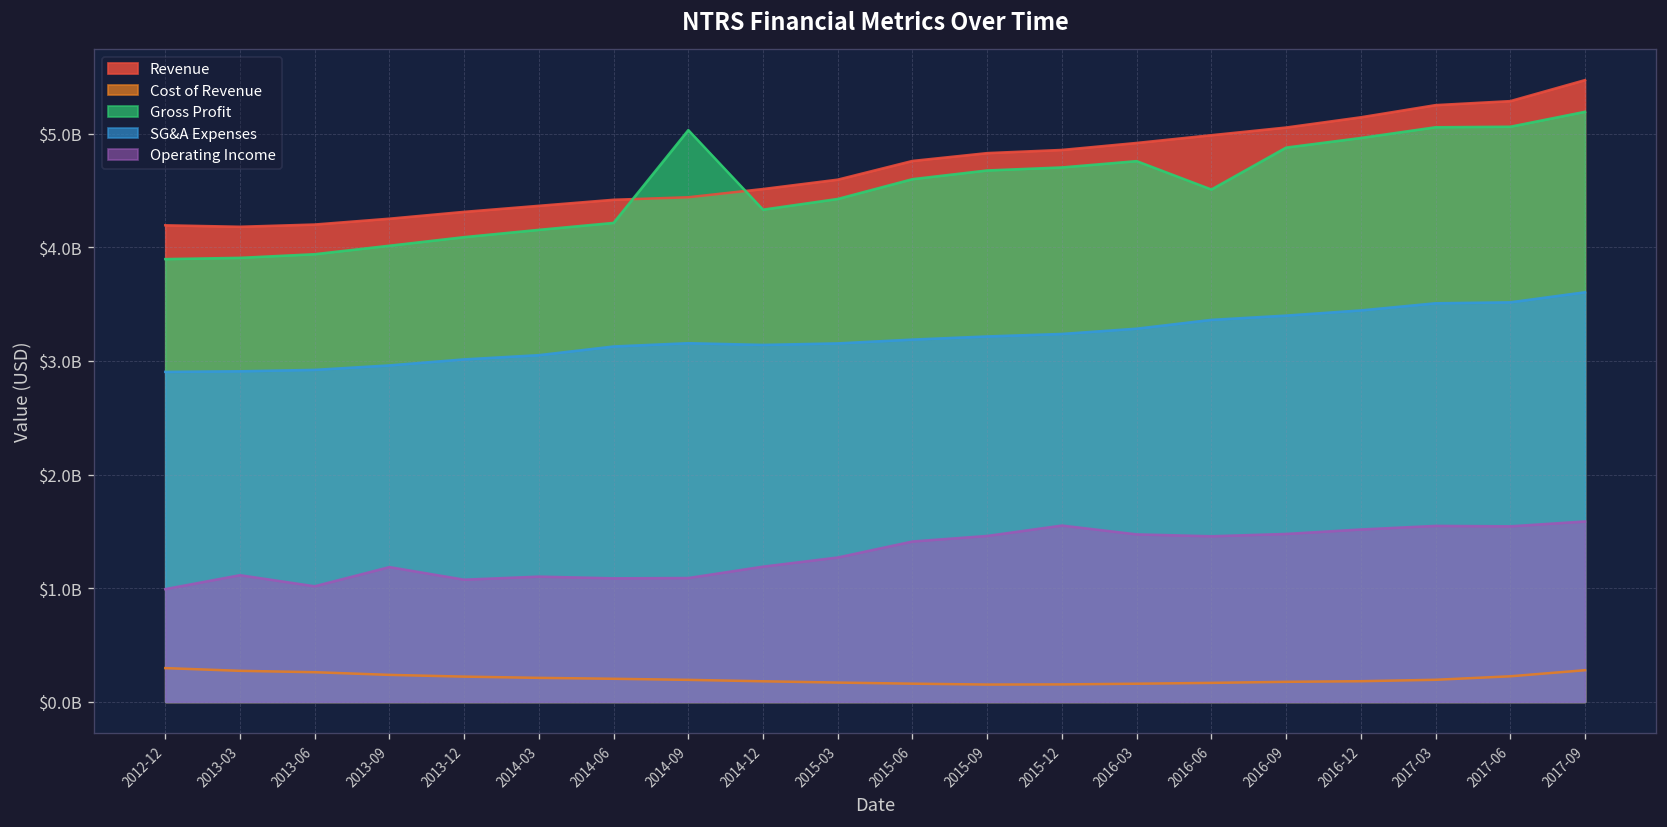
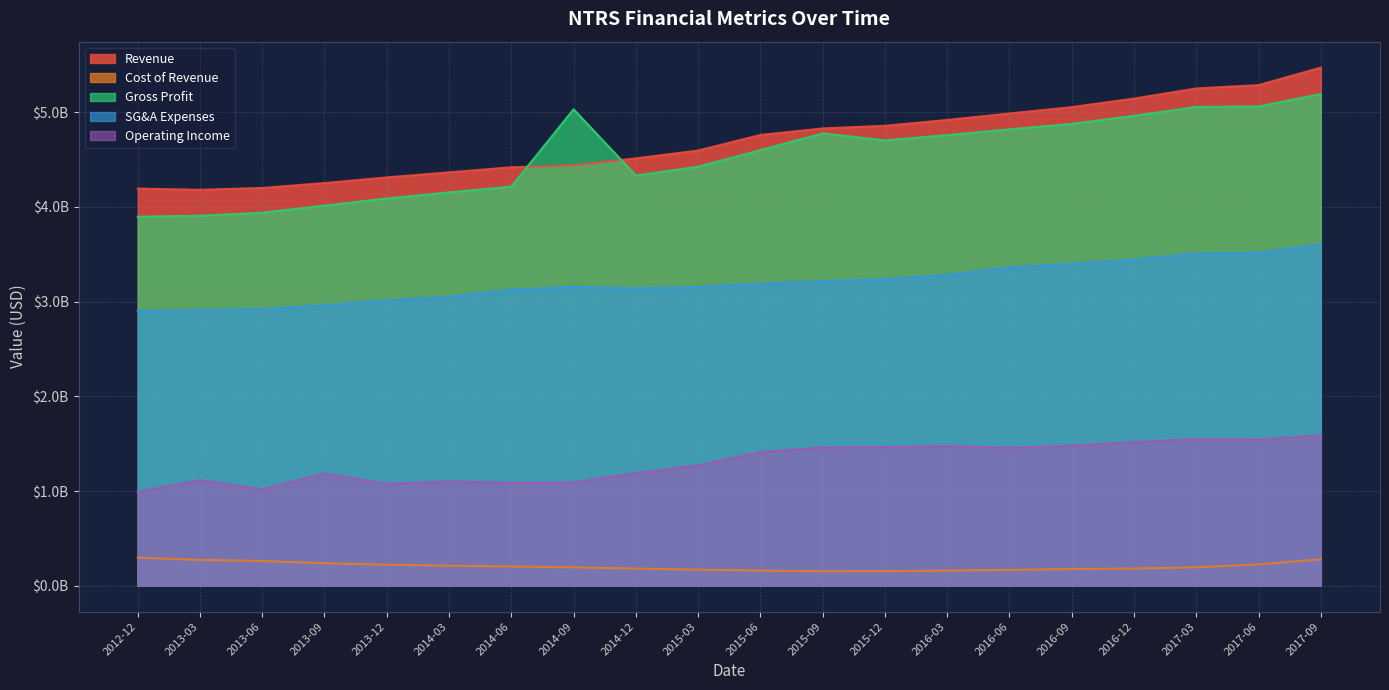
Gross Profit, 2015-09: $4700000000 -> $4800000000
Operating Income, 2015-12: $1600000000 -> $1500000000
Gross Profit, 2016-06: $4500000000 -> $4800000000
